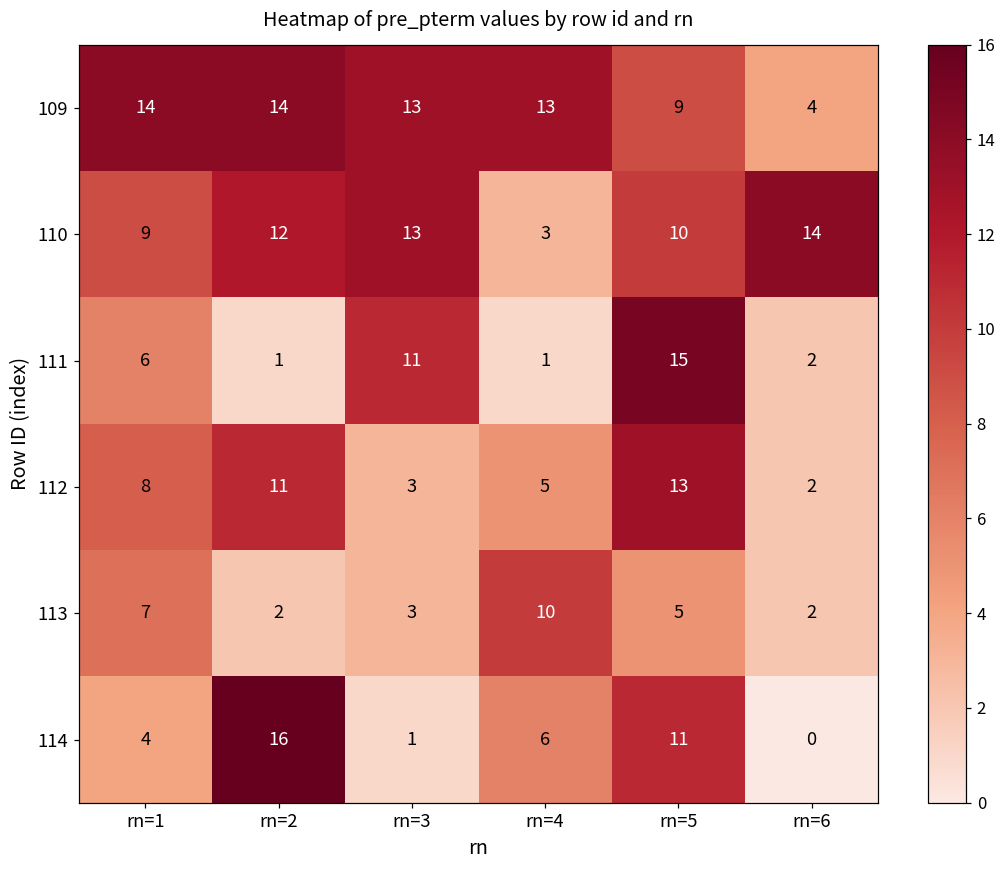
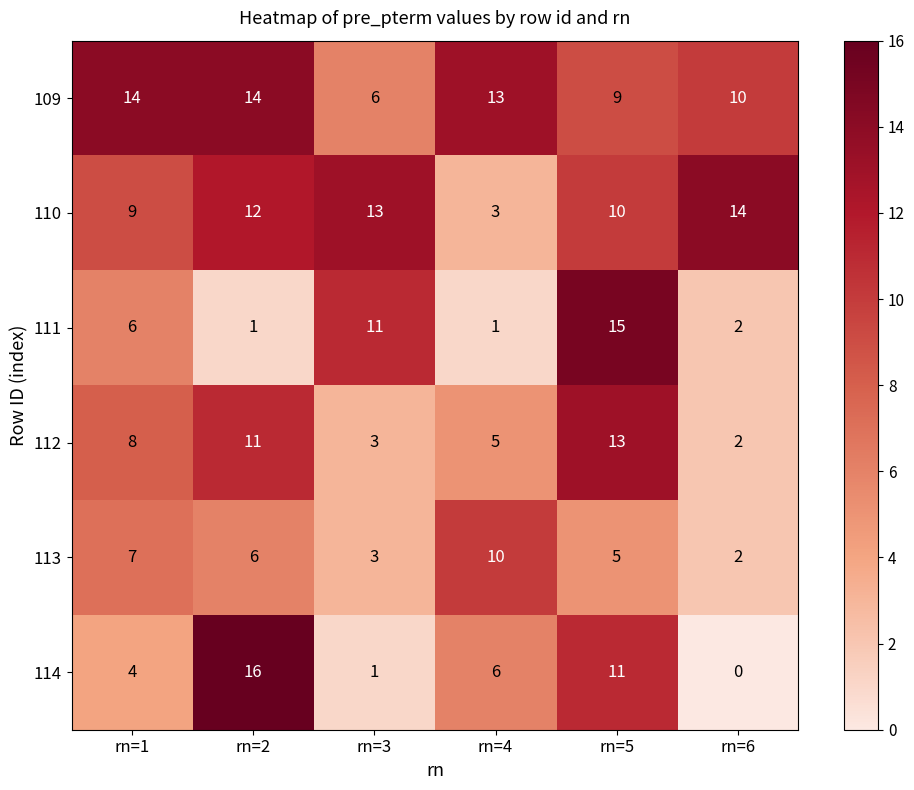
109, rn=3: 13 -> 6
109, rn=6: 4 -> 10
113, rn=2: 2 -> 6
